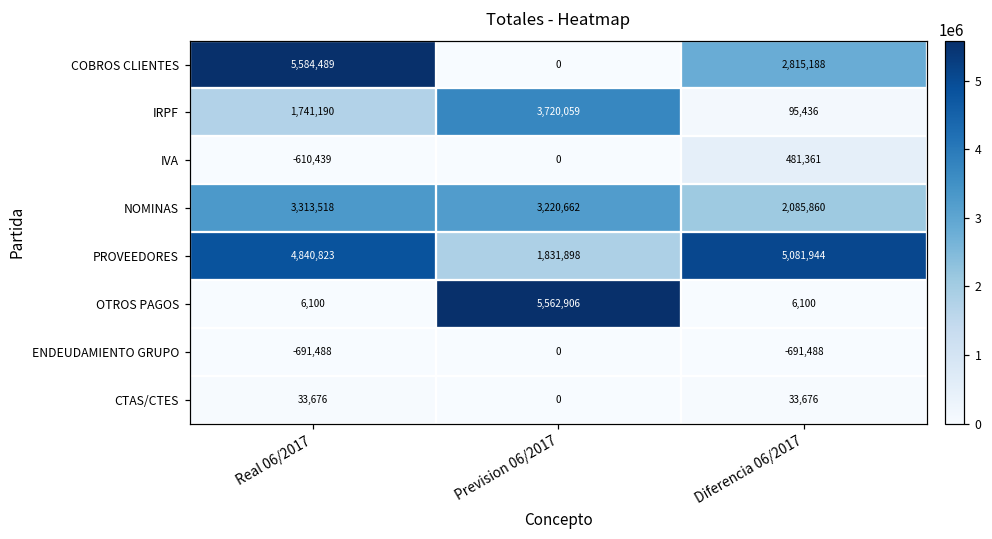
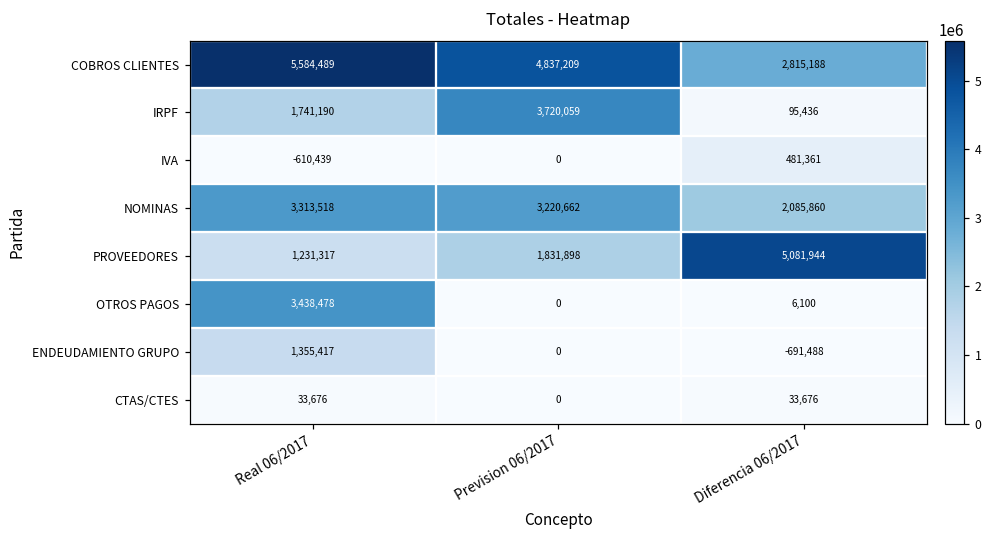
COBROS CLIENTES, Prevision 06/2017: 0 -> 4,837,209
PROVEEDORES, Real 06/2017: 4,840,823 -> 1,231,317
OTROS PAGOS, Real 06/2017: 6,100 -> 3,438,478
OTROS PAGOS, Prevision 06/2017: 5,562,906 -> 0
ENDEUDAMIENTO GRUPO, Real 06/2017: -691,488 -> 1,355,417
